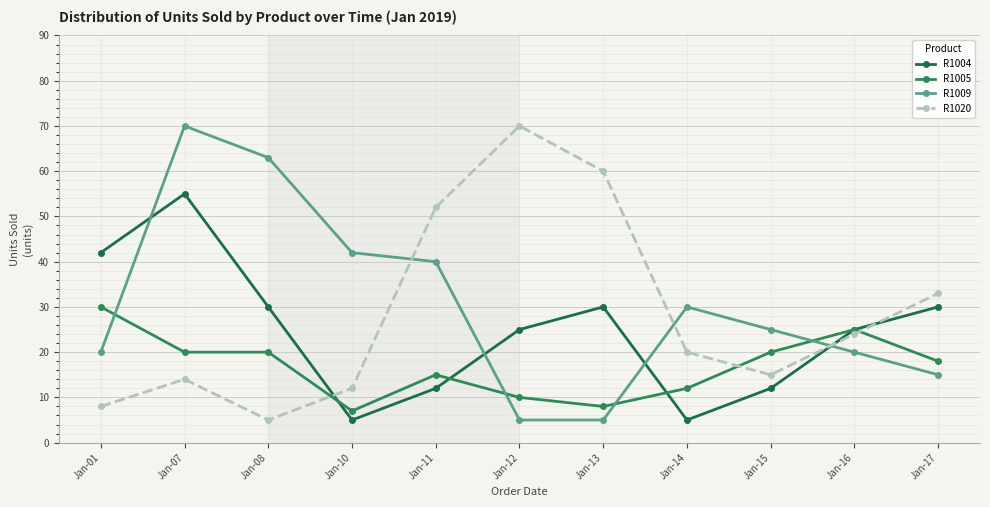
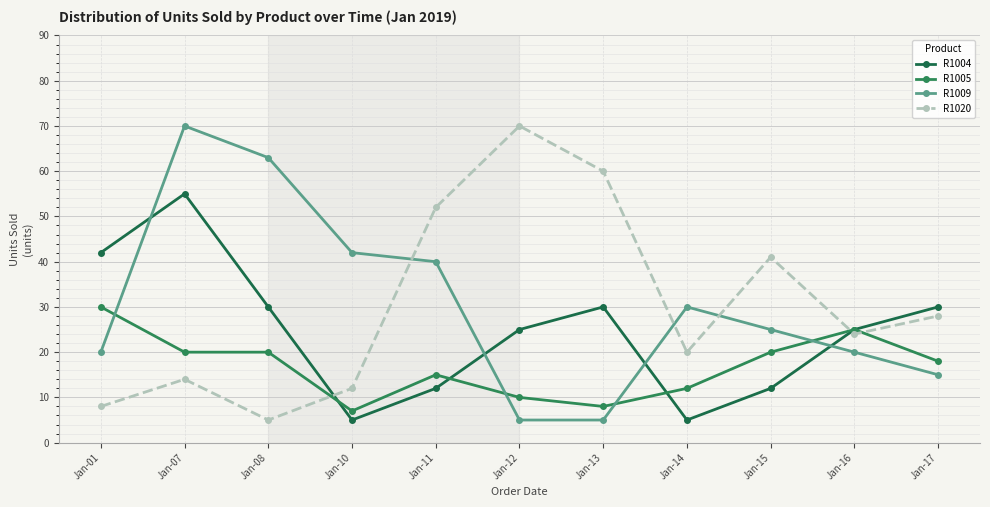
R1020, Jan-15: 15 -> 41
R1020, Jan-17: 33 -> 28
